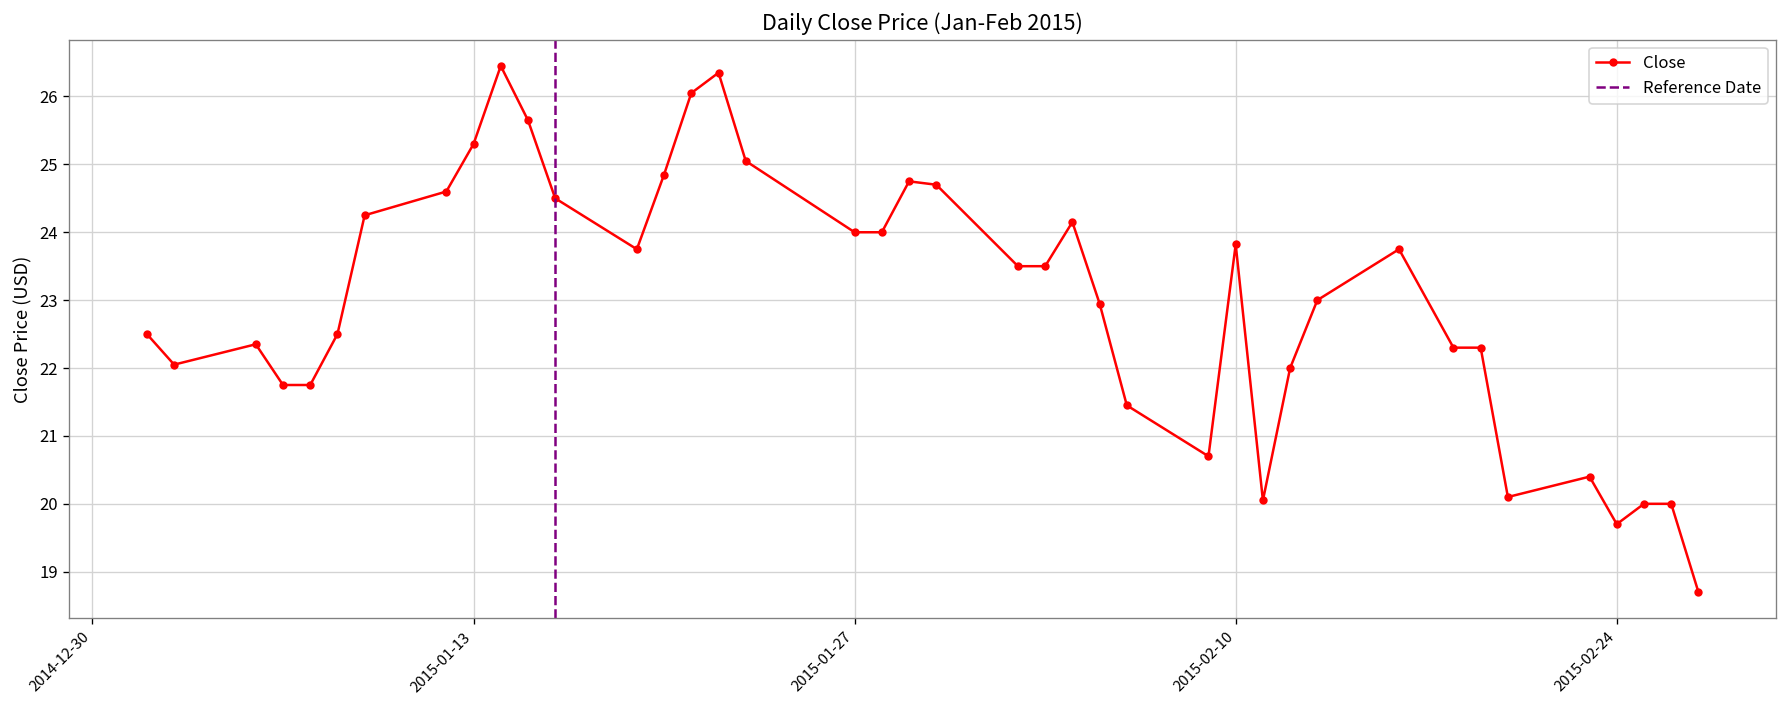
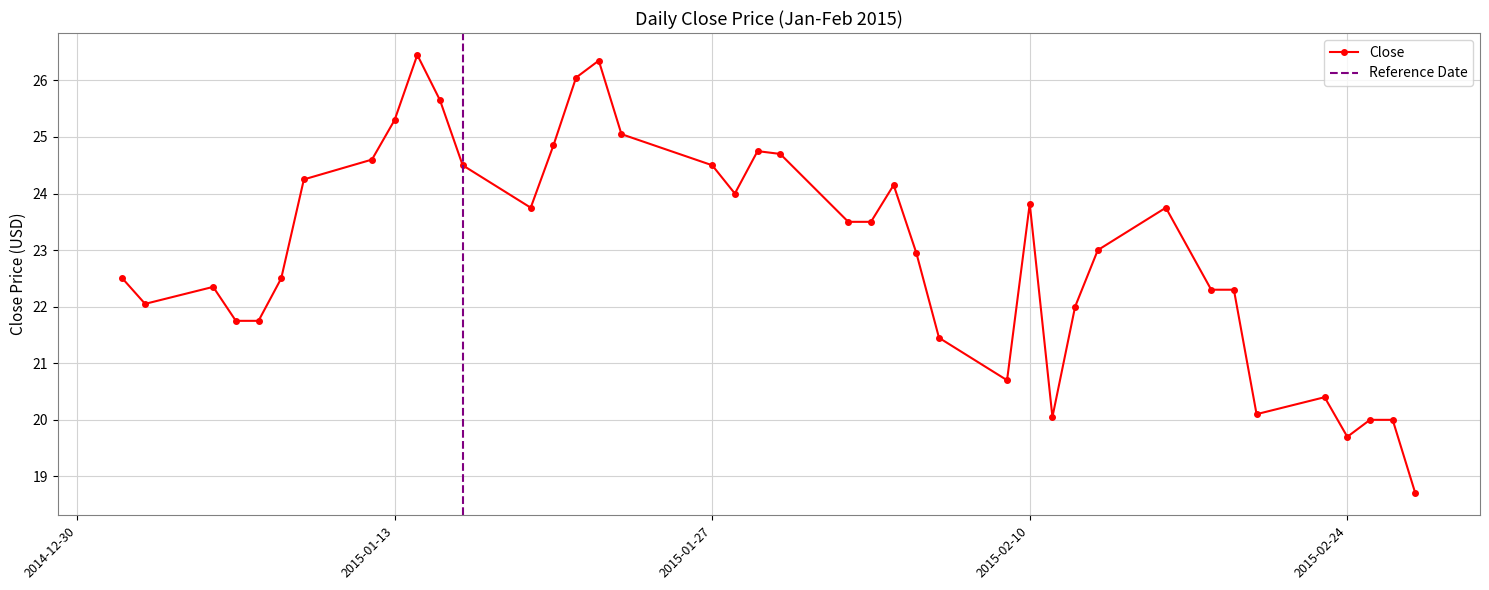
2015-01-27: 24.0 -> 24.5
